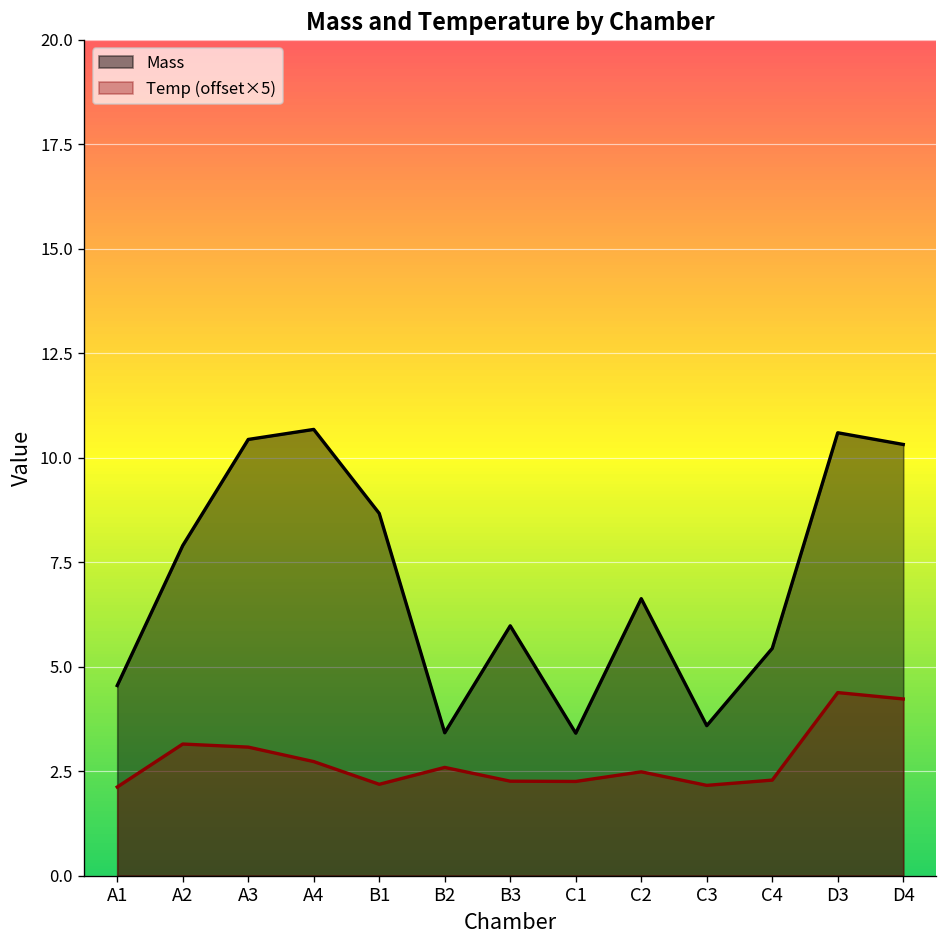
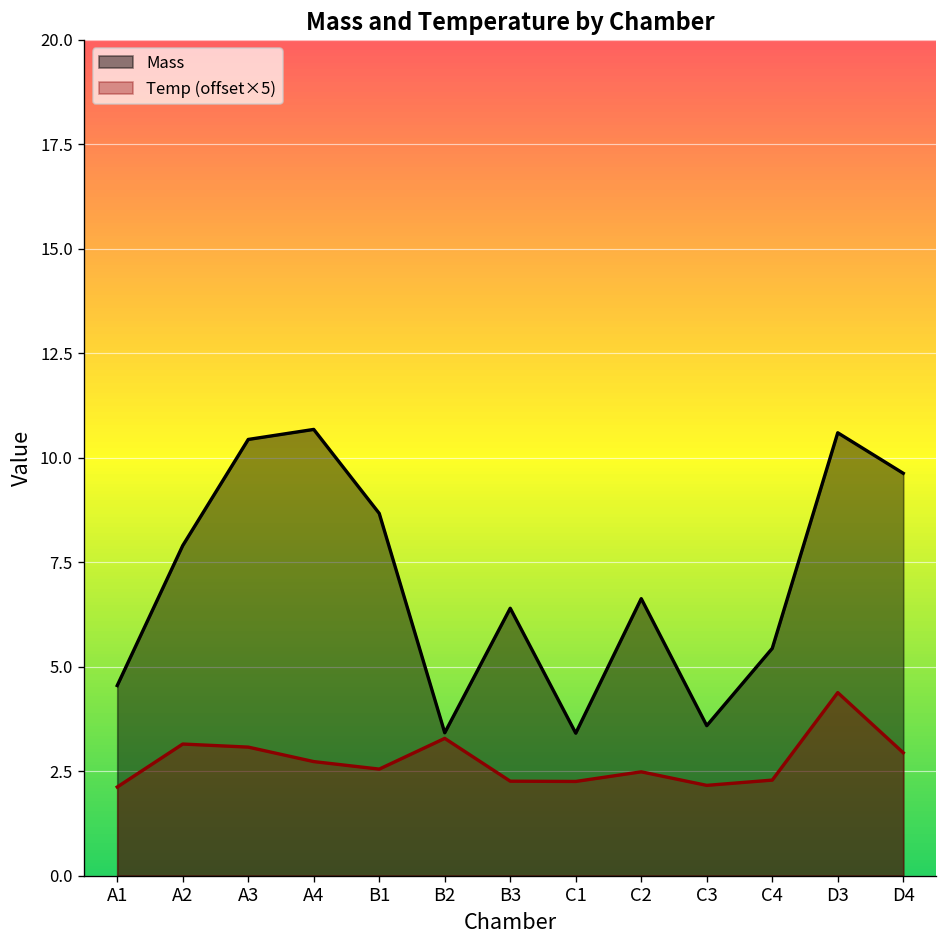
Temp (offset×5), B1: 2.2 -> 2.6
Temp (offset×5), B2: 2.6 -> 3.3
Mass, B3: 6.0 -> 6.4
Mass, D4: 10.3 -> 9.6
Temp (offset×5), D4: 4.2 -> 2.9
